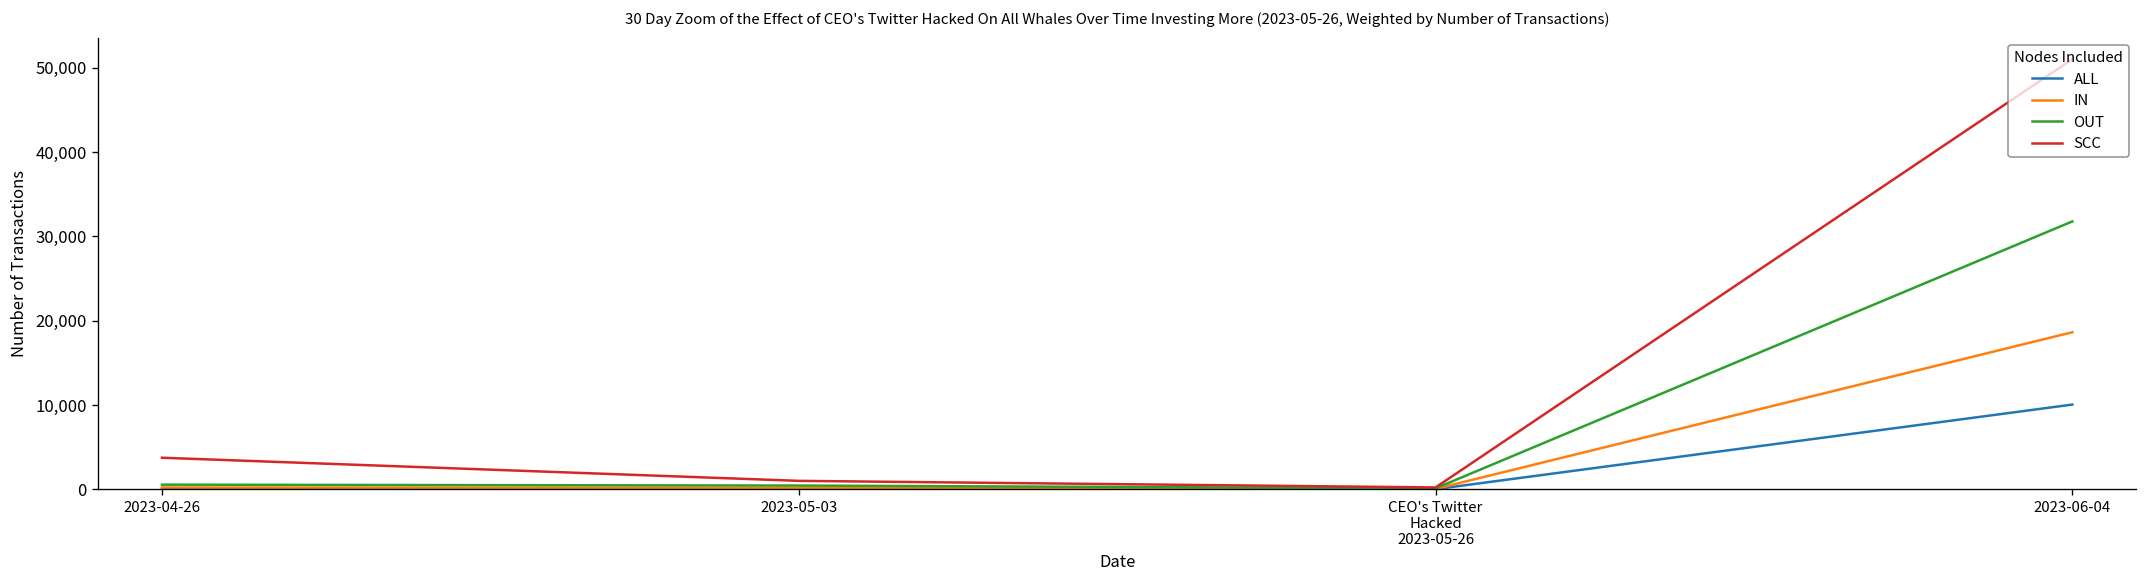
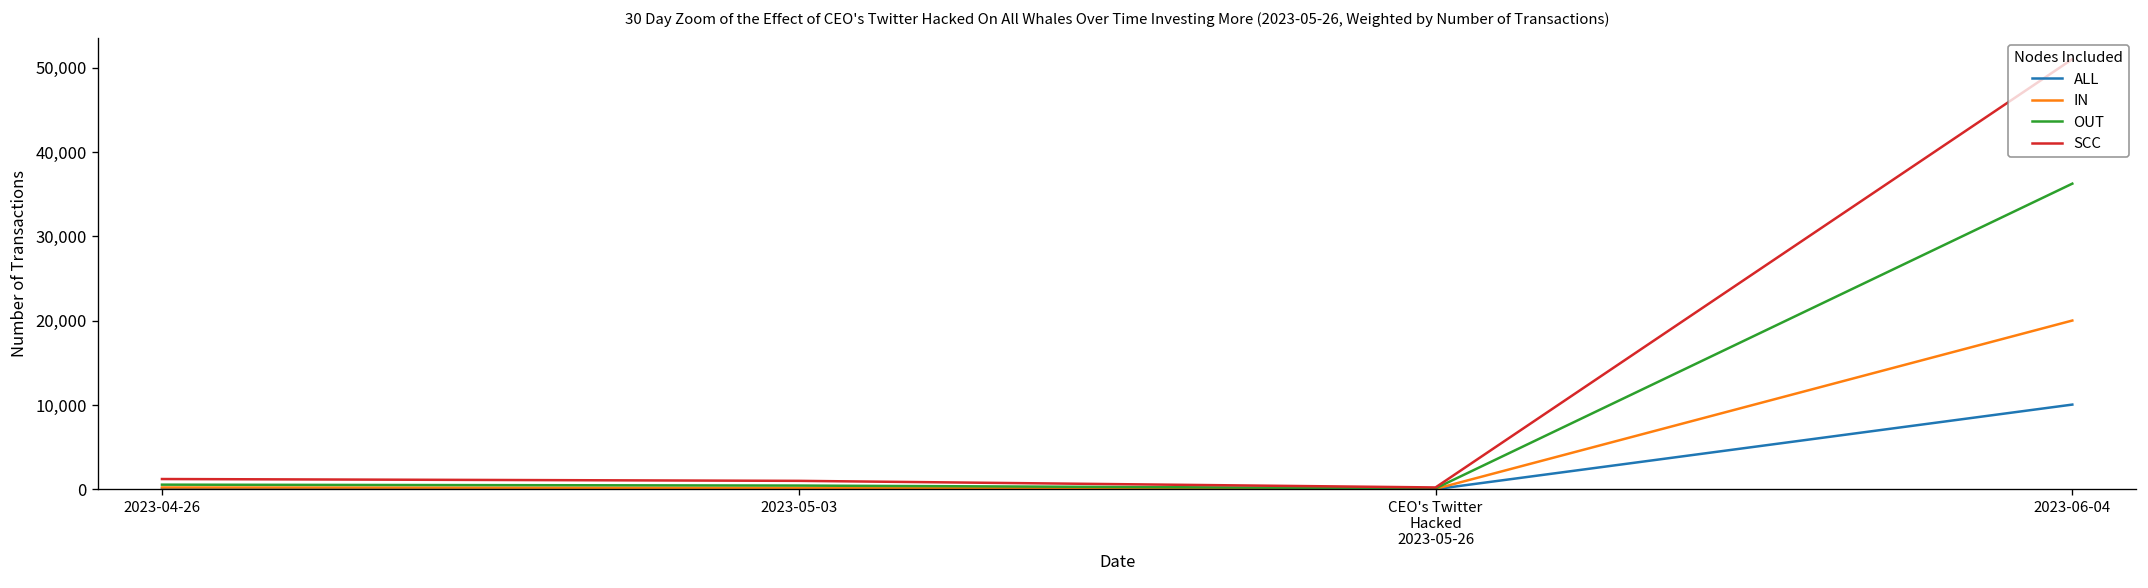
SCC, 2023-04-26: 4,000 -> 1,000
IN, 2023-06-04: 19,000 -> 20,000
OUT, 2023-06-04: 32,000 -> 36,000
